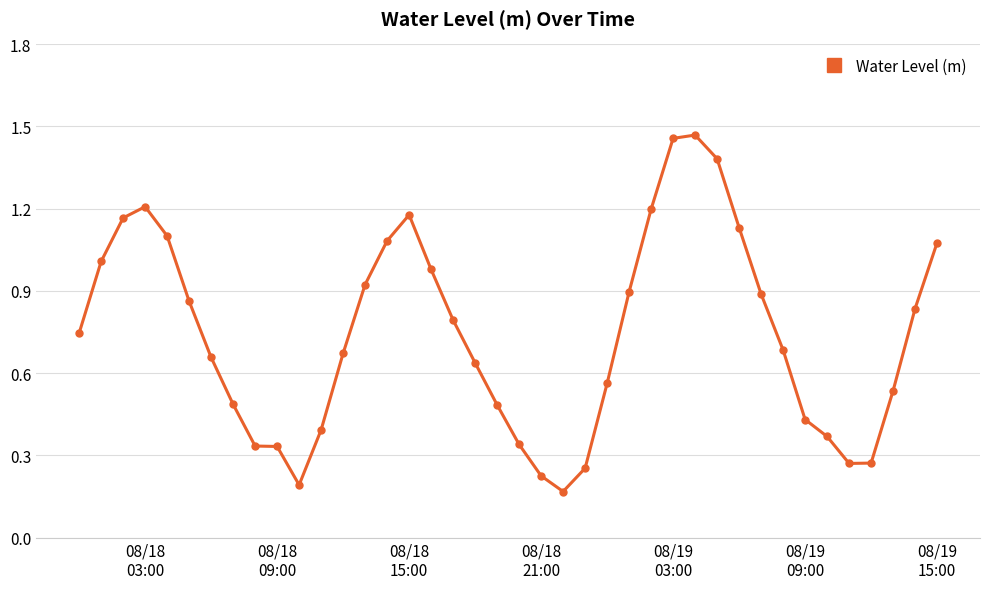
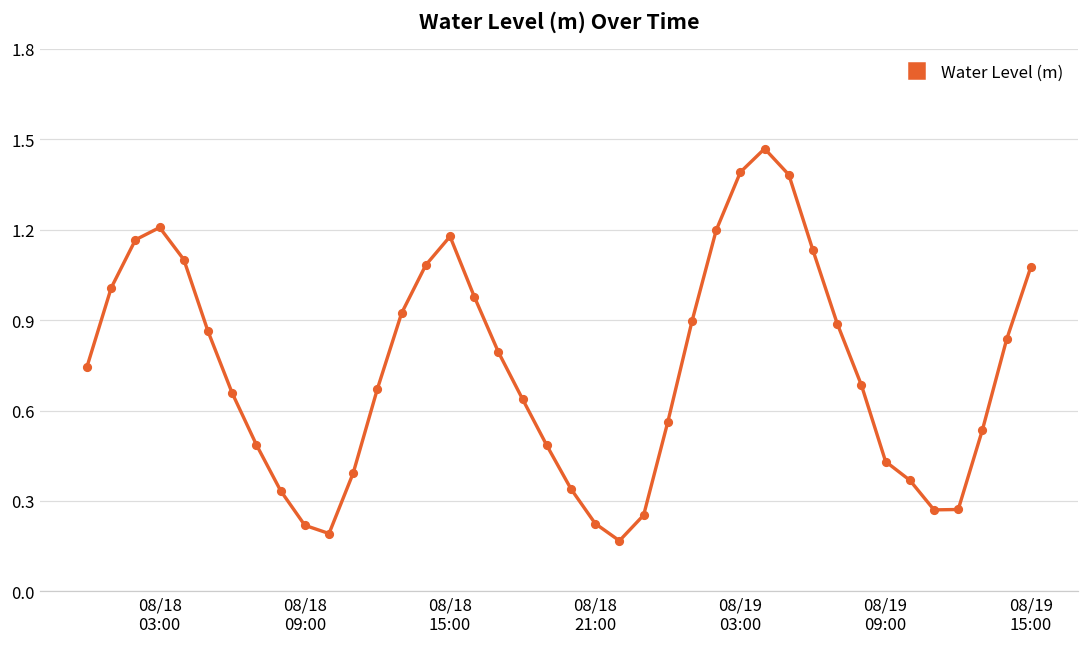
08/18 09:00: 0.33 -> 0.22
08/19 03:00: 1.46 -> 1.39
